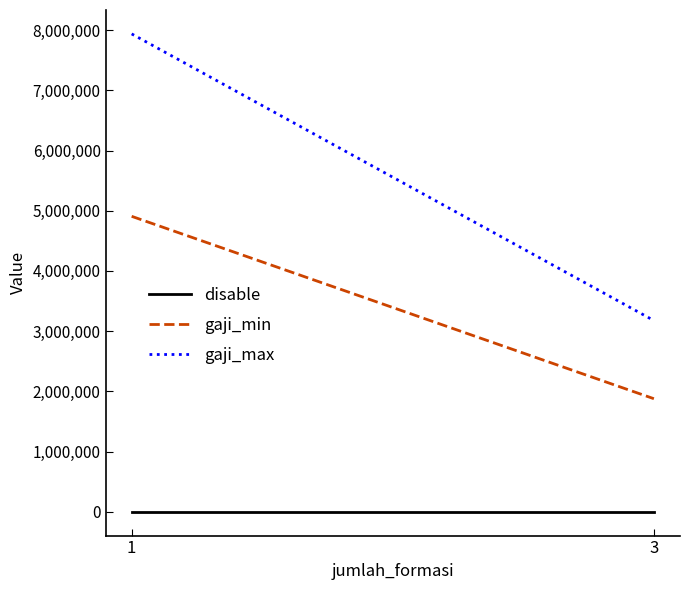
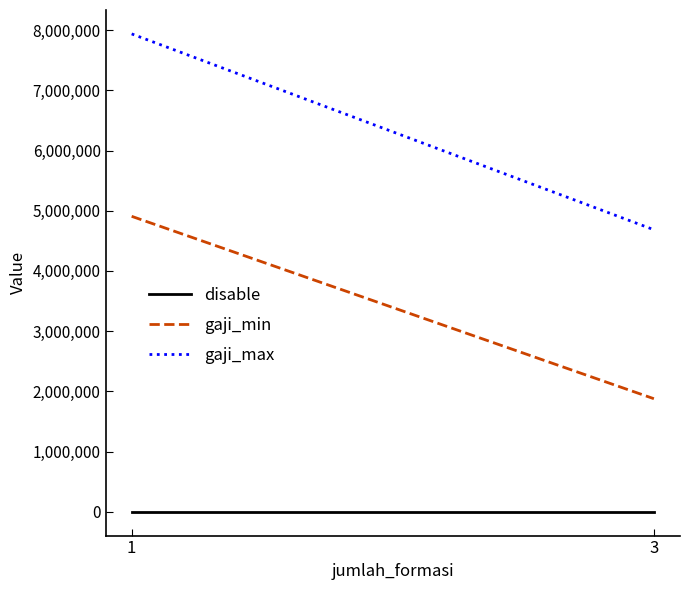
gaji_max, 3: 3,200,000 -> 4,700,000
